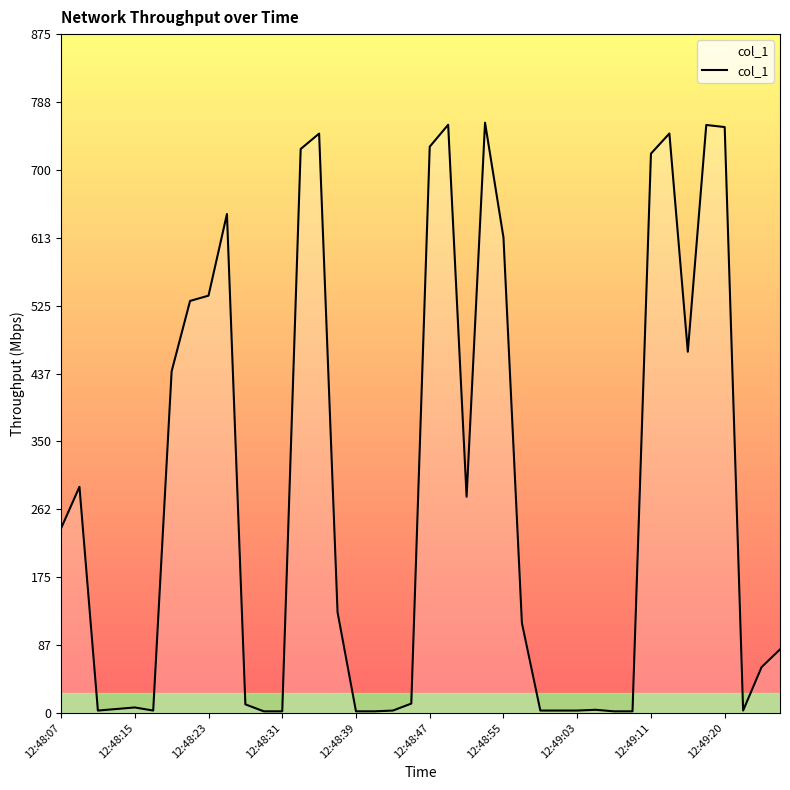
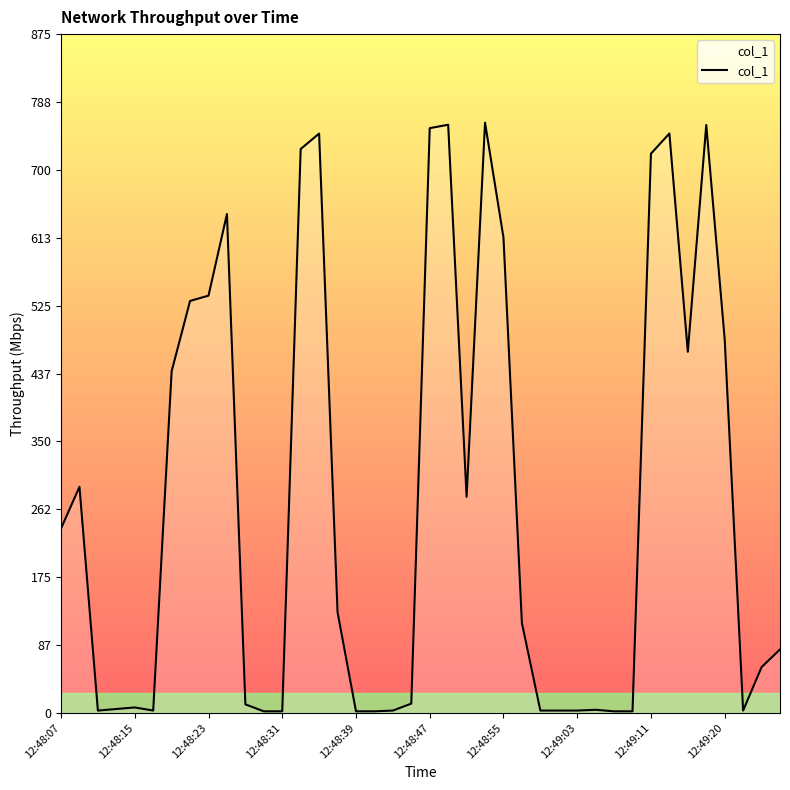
12:48:47: 730 -> 750
12:49:20: 760 -> 480
